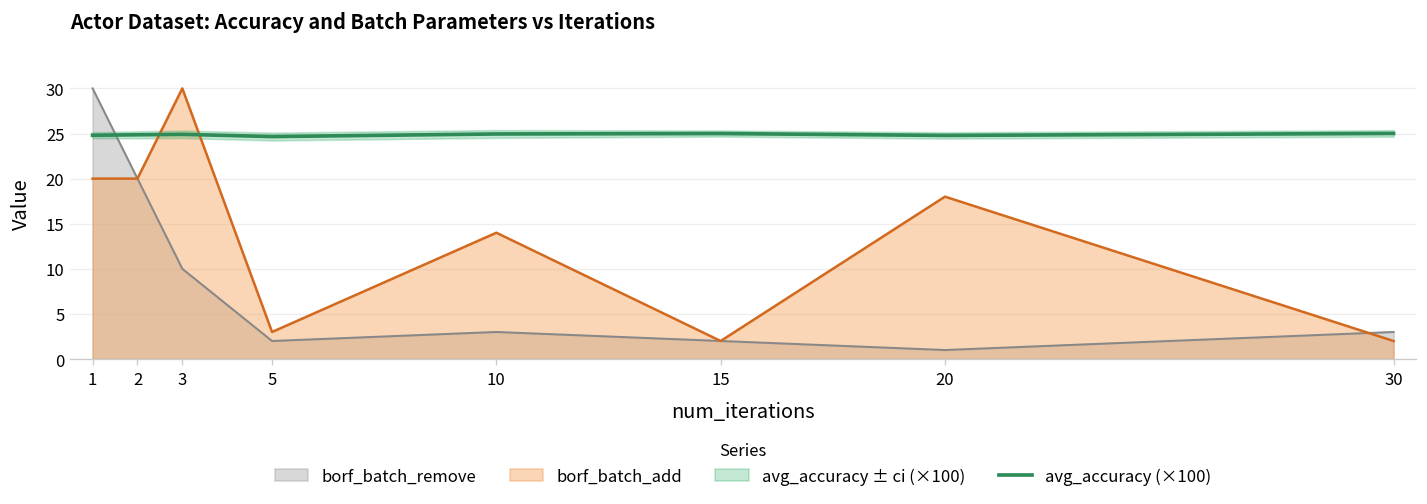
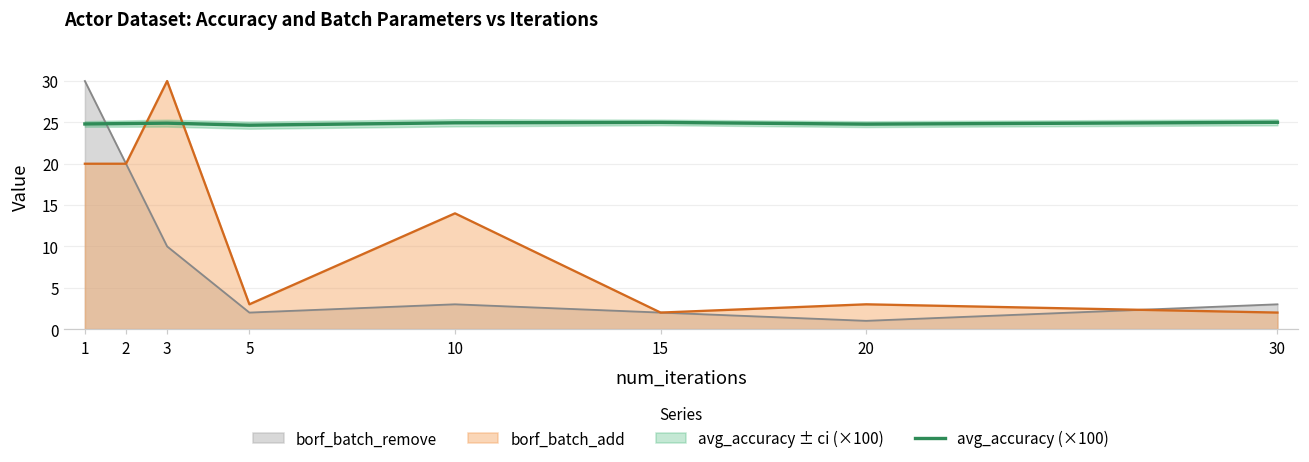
borf_batch_add, 20: 18 -> 3
